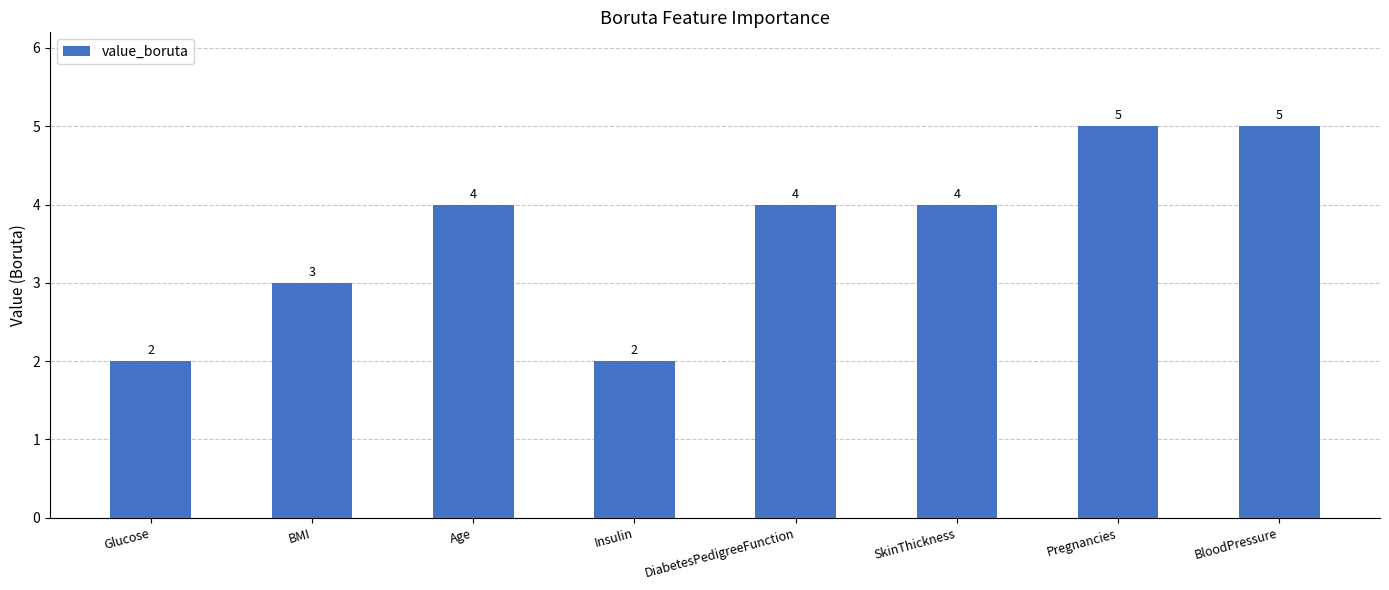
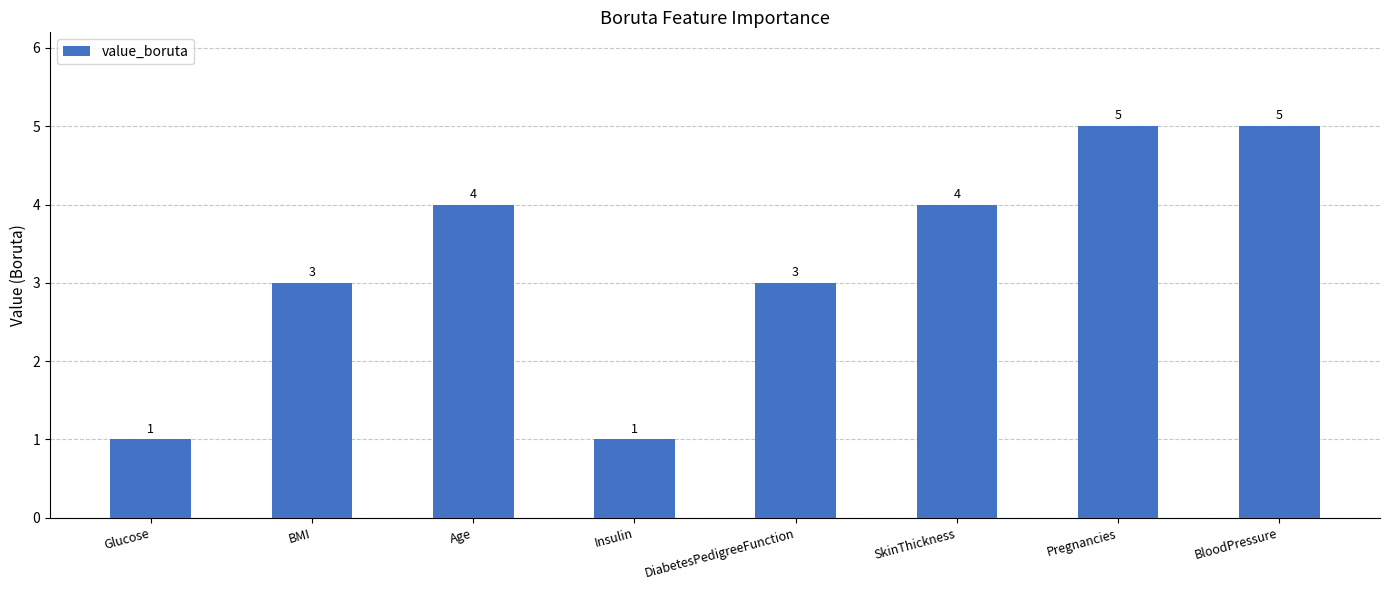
Glucose: 2 -> 1
Insulin: 2 -> 1
DiabetesPedigreeFunction: 4 -> 3
